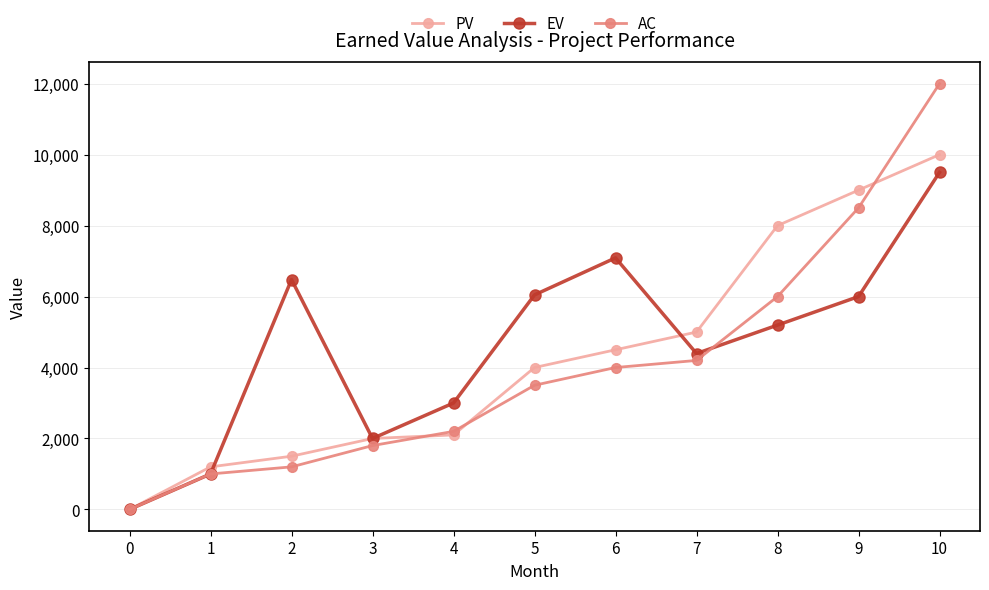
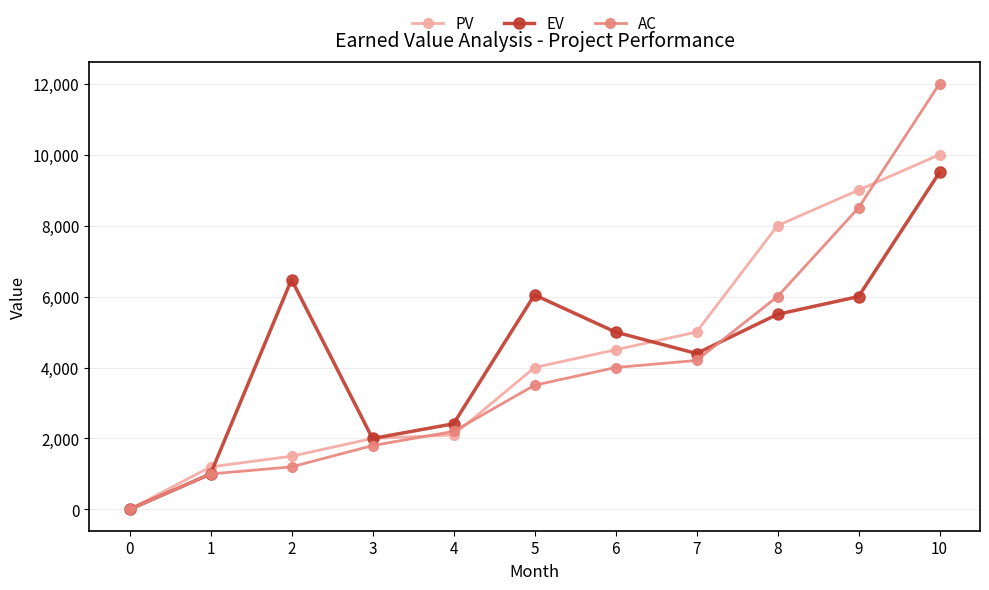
EV, 4: 3,000 -> 2,400
EV, 6: 7,100 -> 5,000
EV, 8: 5,200 -> 5,500
